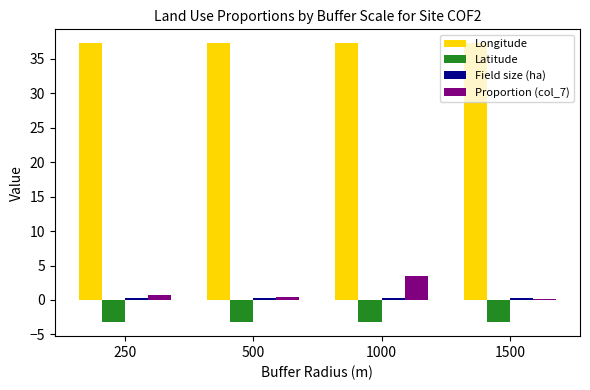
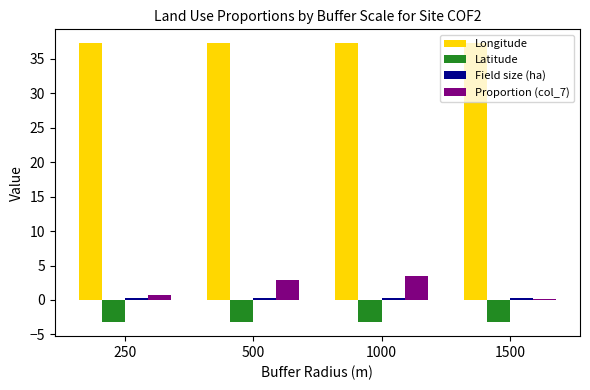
Proportion (col_7), 500: 0 -> 3
